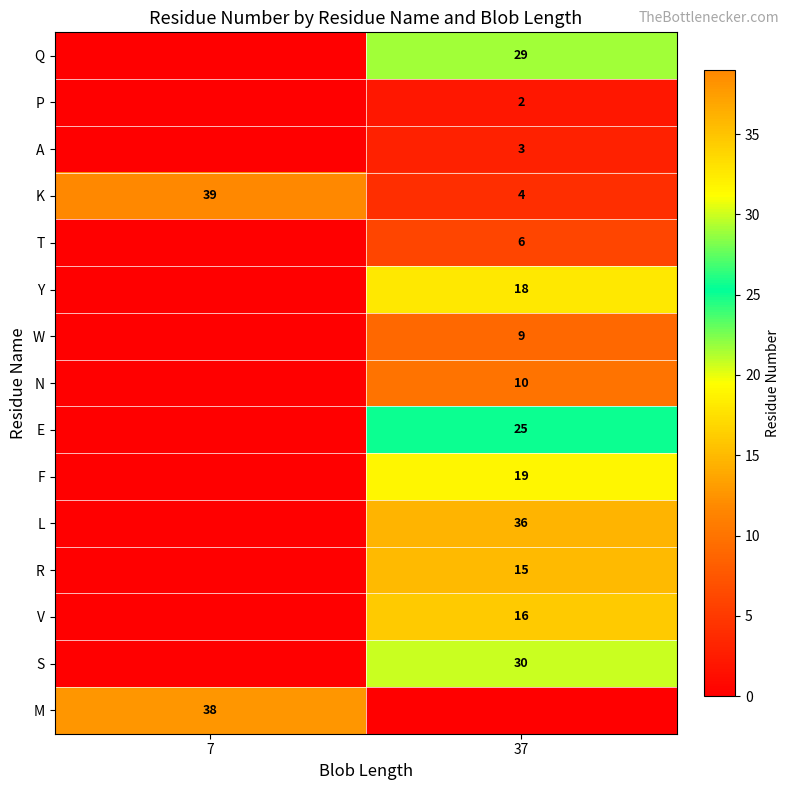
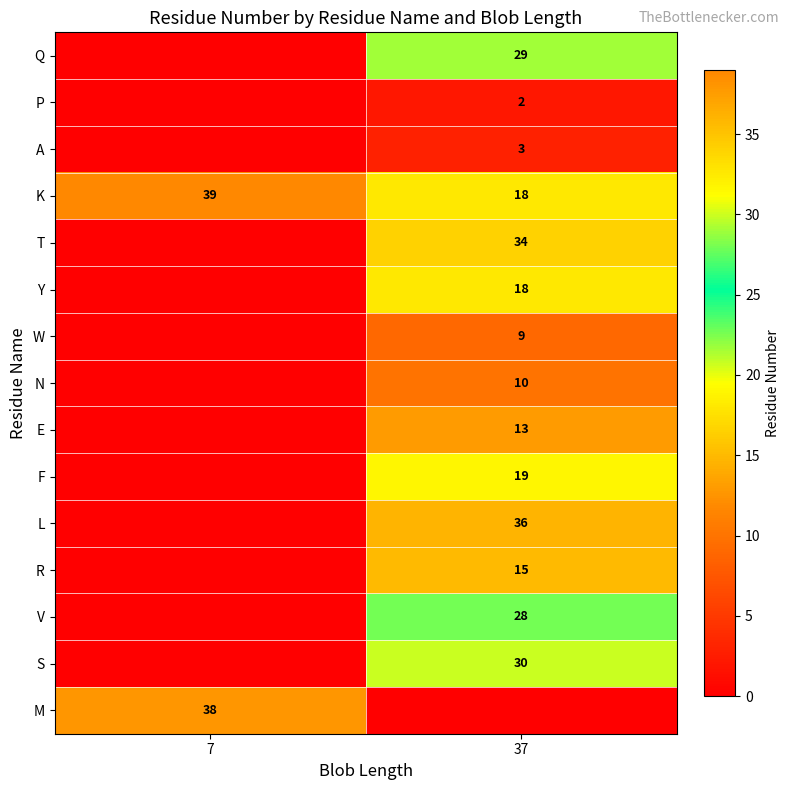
K, 37: 4 -> 18
T, 37: 6 -> 34
E, 37: 25 -> 13
V, 37: 16 -> 28
